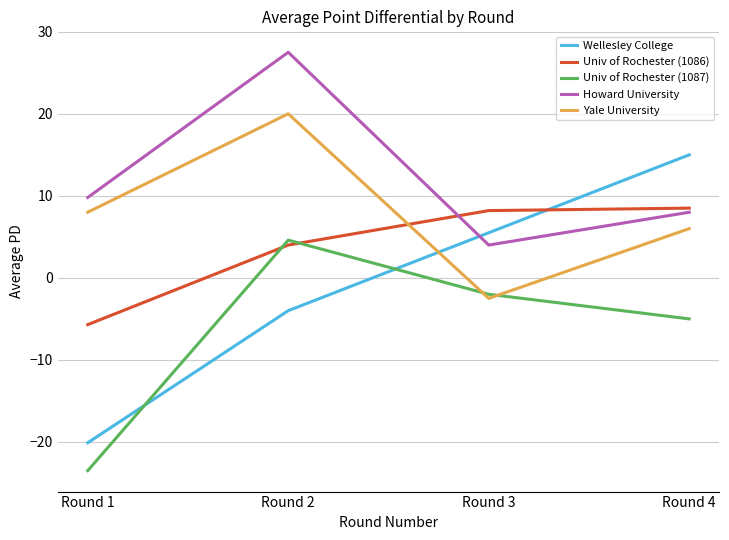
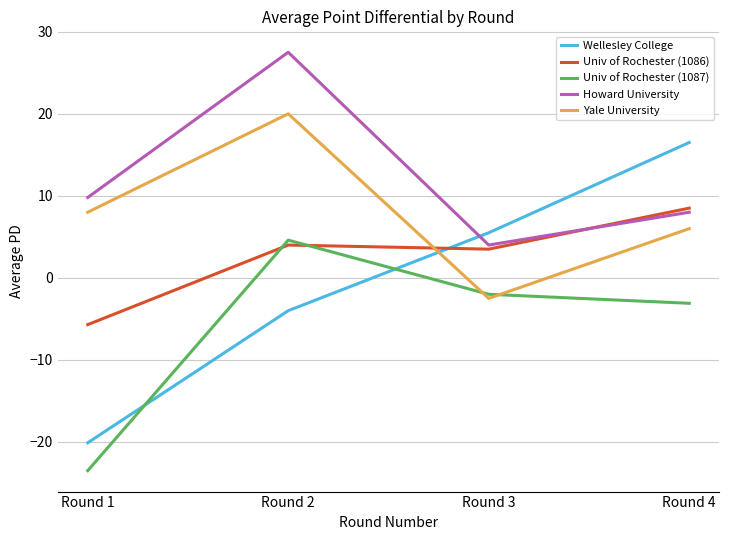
Univ of Rochester (1086), Round 3: 8 -> 4
Wellesley College, Round 4: 15 -> 17
Univ of Rochester (1087), Round 4: -5 -> -3
